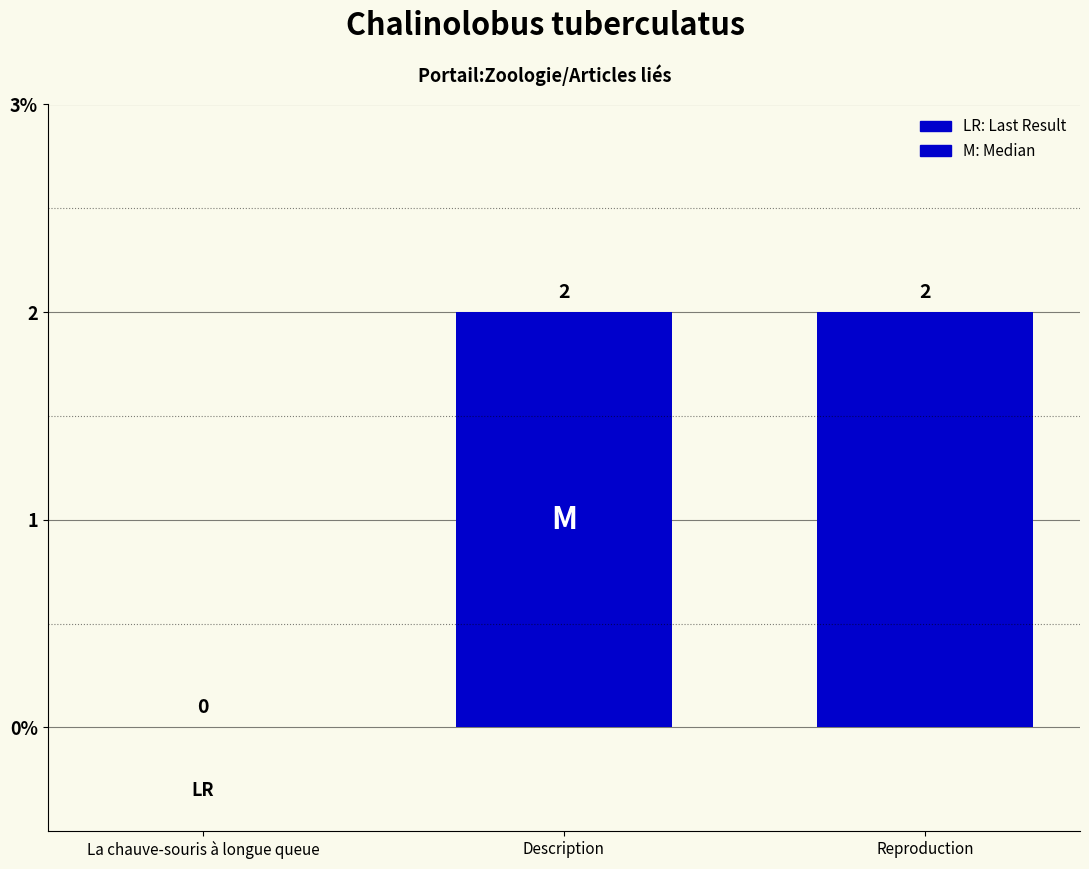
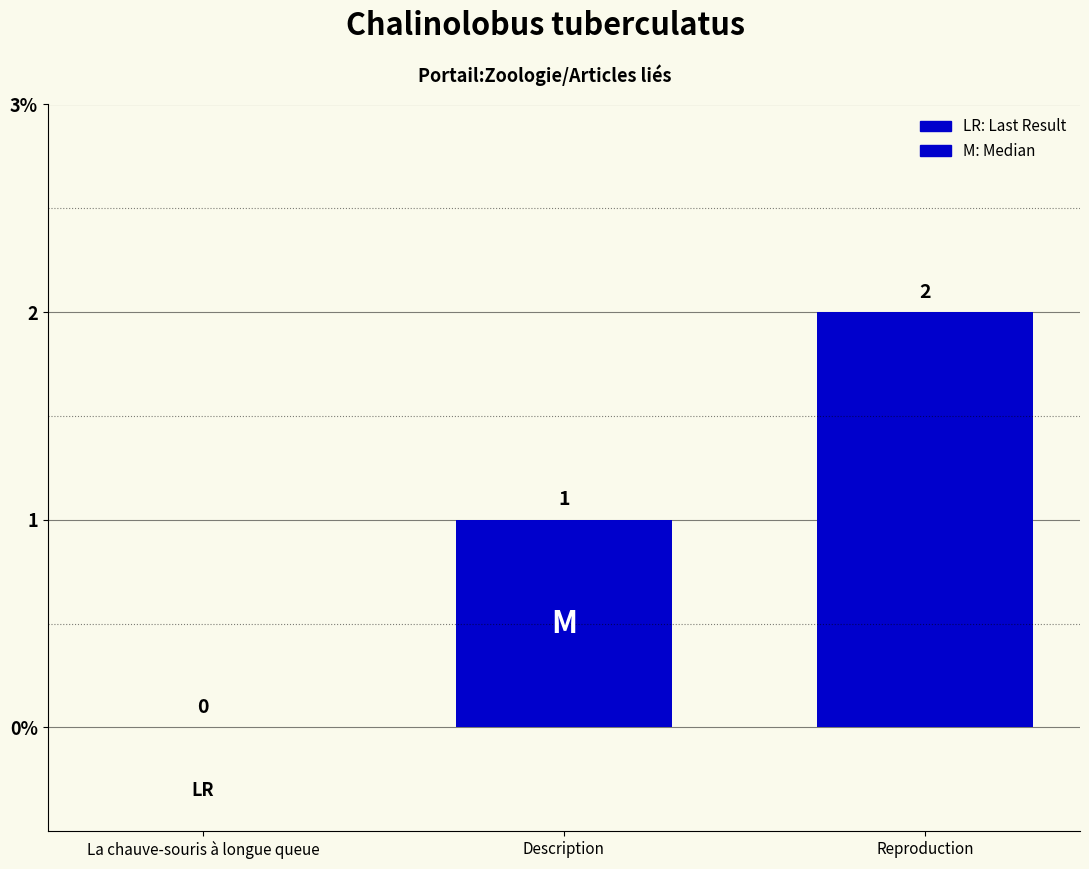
Description: 2 -> 1
